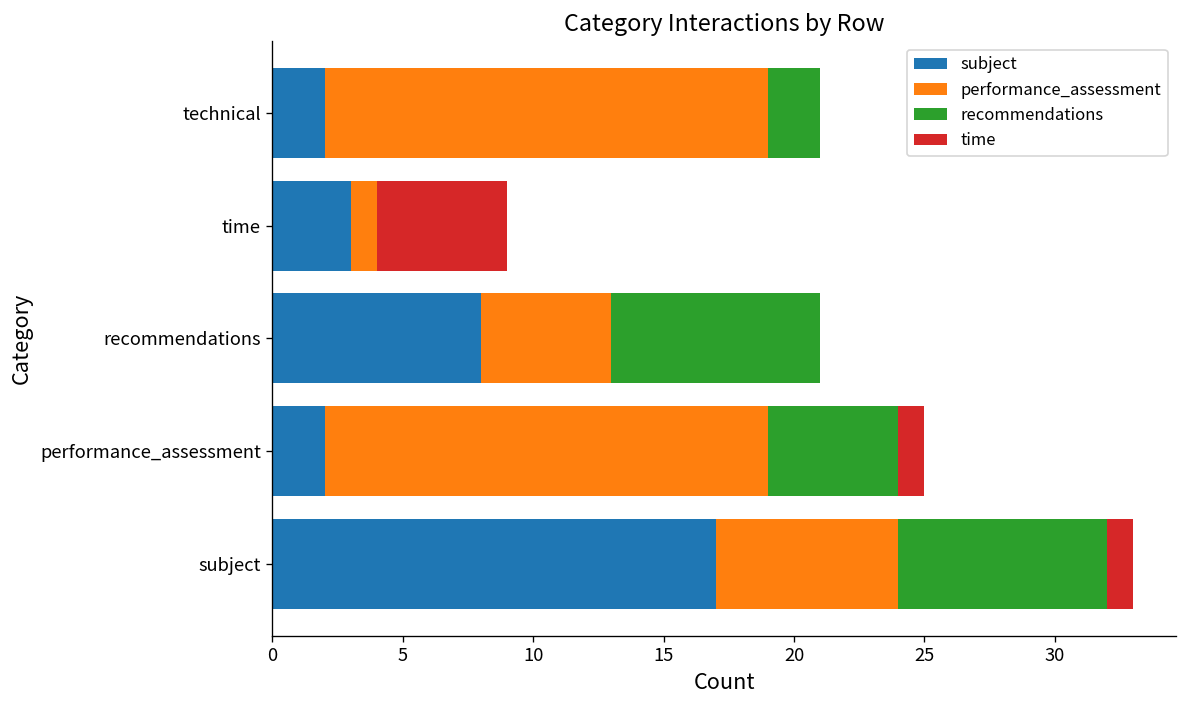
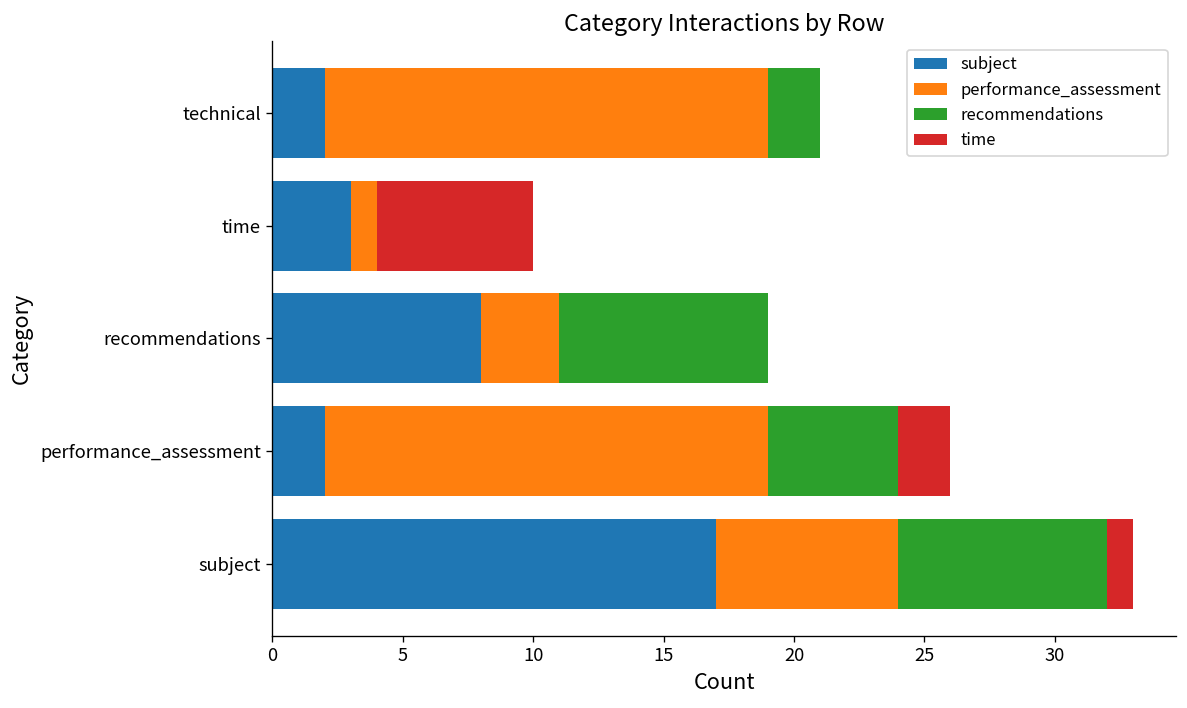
time, time: 5 -> 6
performance_assessment, recommendations: 5 -> 3
time, performance_assessment: 1 -> 2
